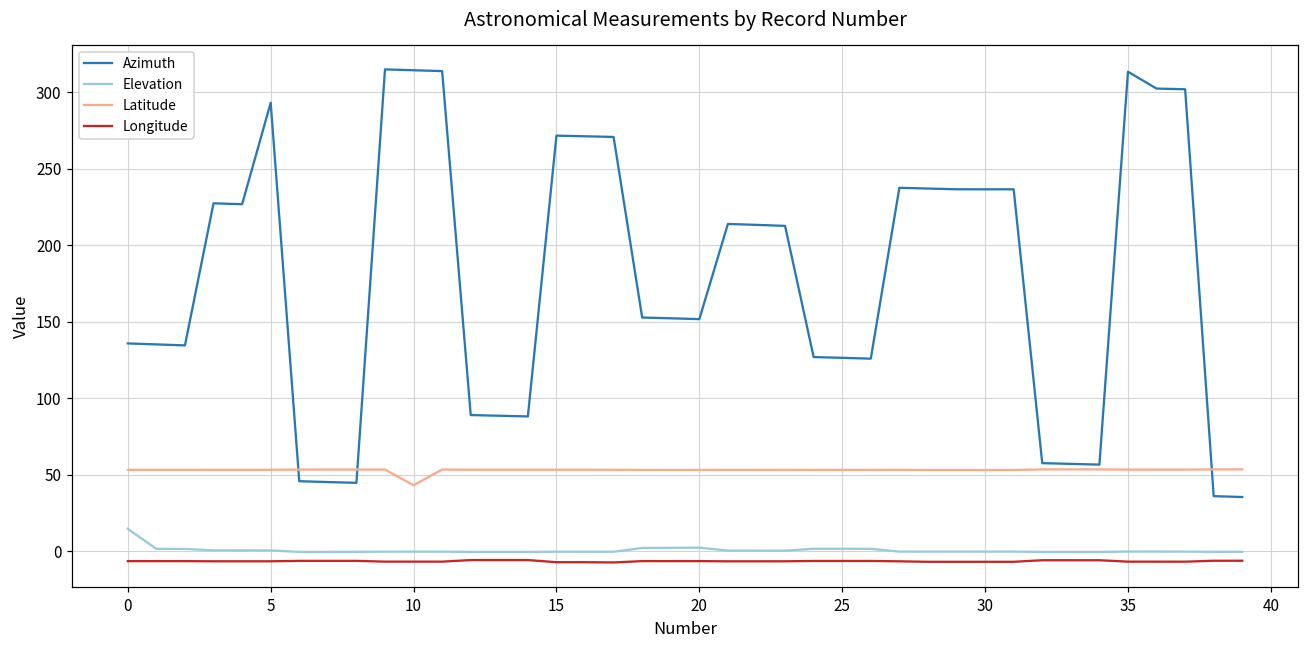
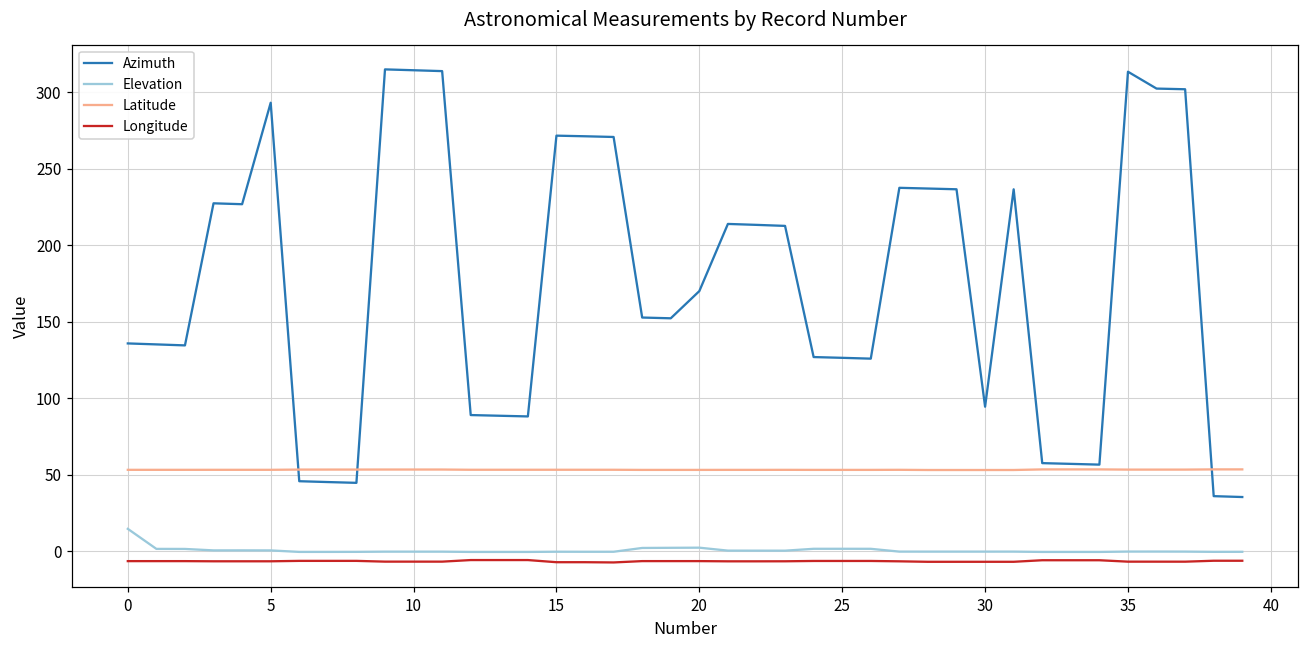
Latitude, 10: 43 -> 53
Azimuth, 20: 152 -> 170
Azimuth, 30: 237 -> 95
